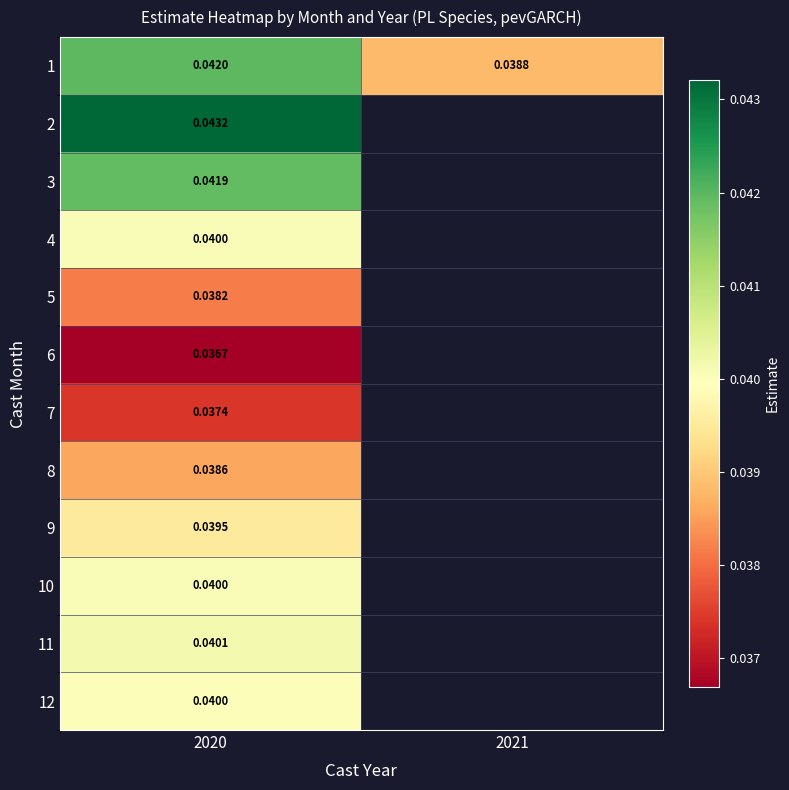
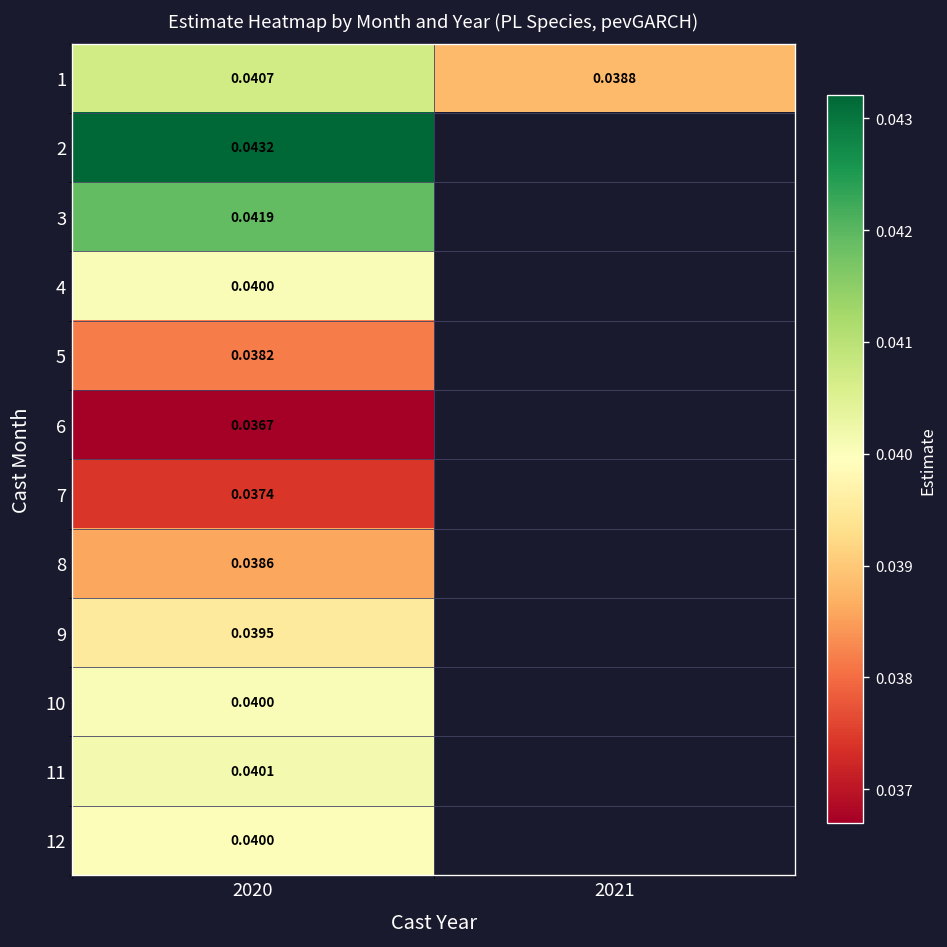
1, 2020: 0.0420 -> 0.0407
